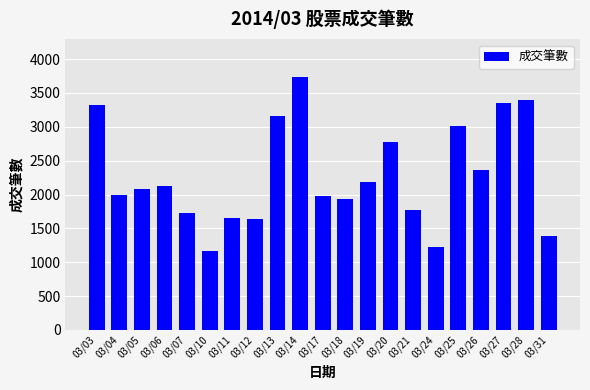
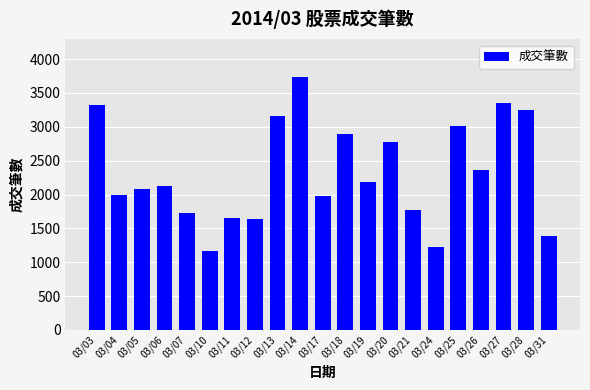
03/18: 1900 -> 2900
03/28: 3400 -> 3200
